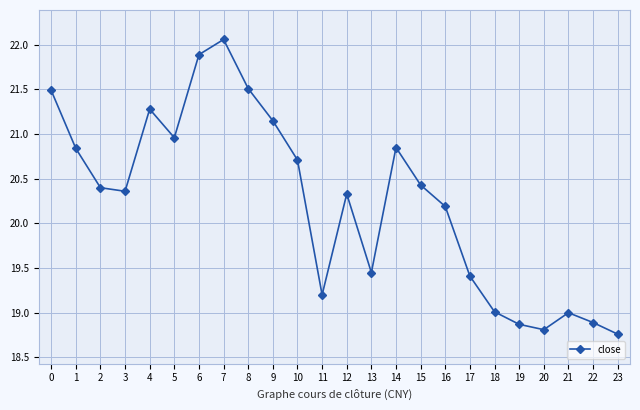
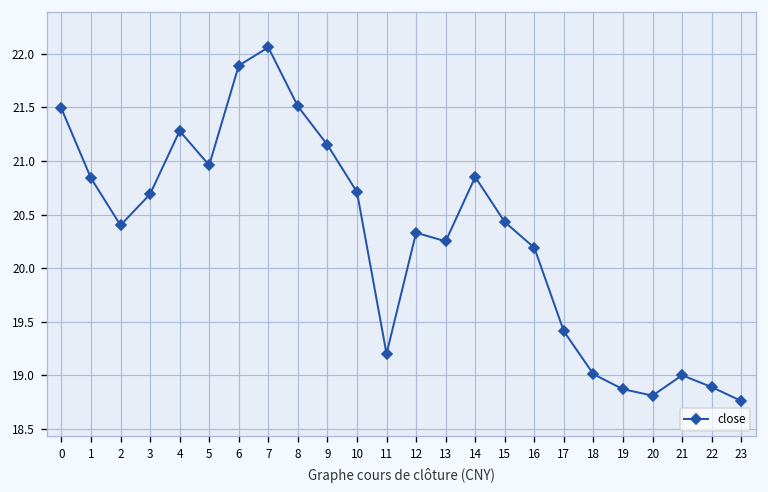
3: 20.4 -> 20.7
13: 19.5 -> 20.3
